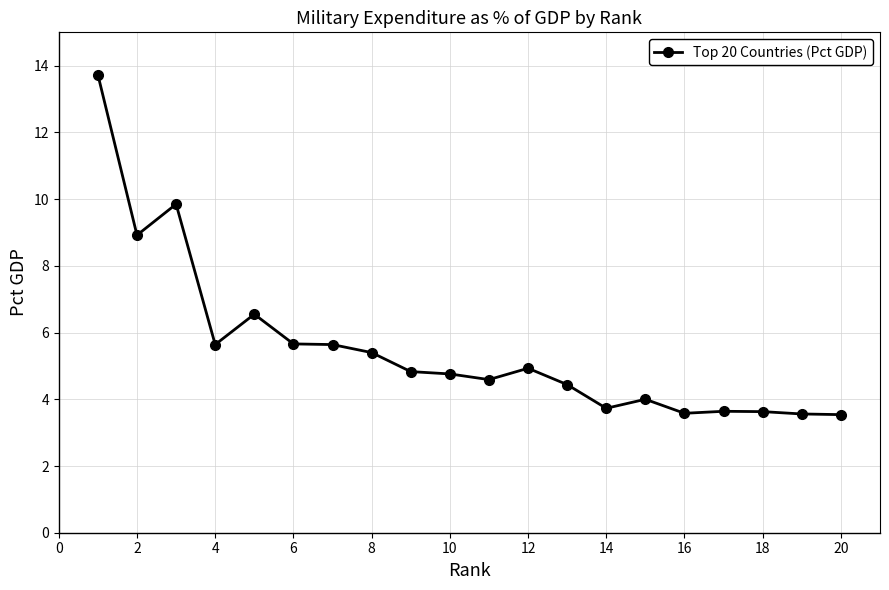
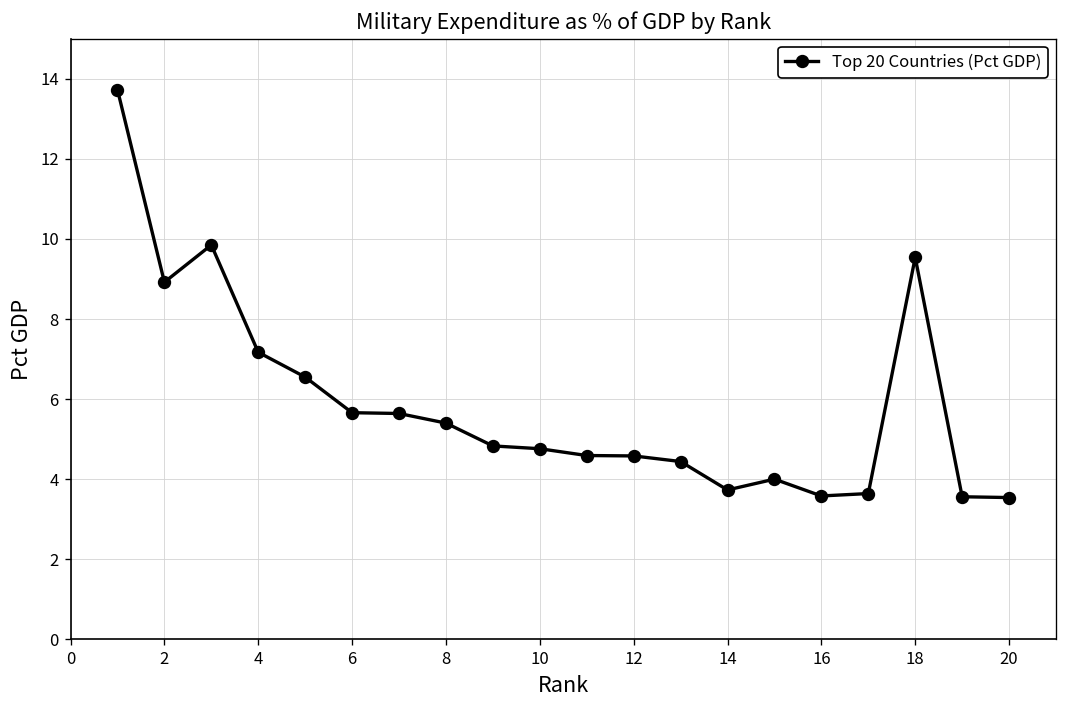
4: 5.6 -> 7.2
12: 4.9 -> 4.6
18: 3.6 -> 9.5
